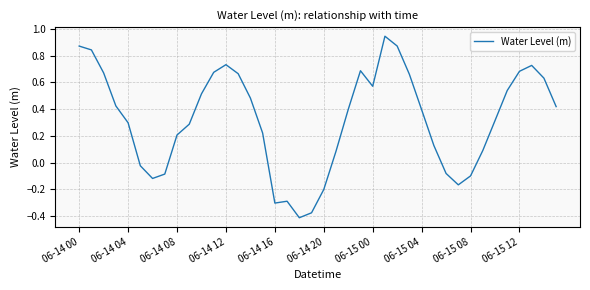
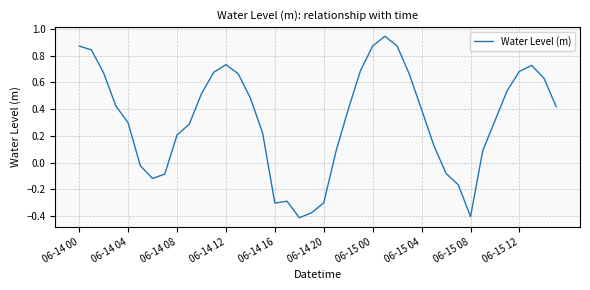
06-14 20: -0.20 -> -0.30
06-15 00: 0.57 -> 0.87
06-15 08: -0.10 -> -0.40
